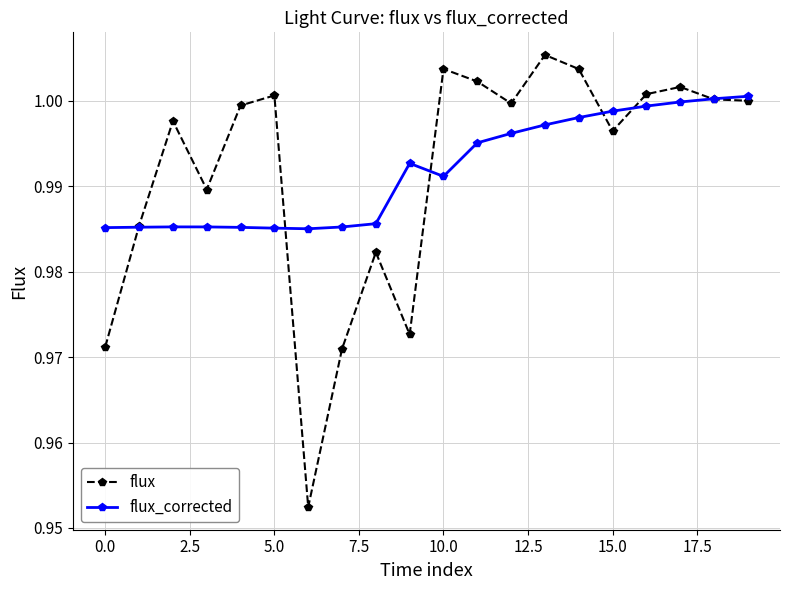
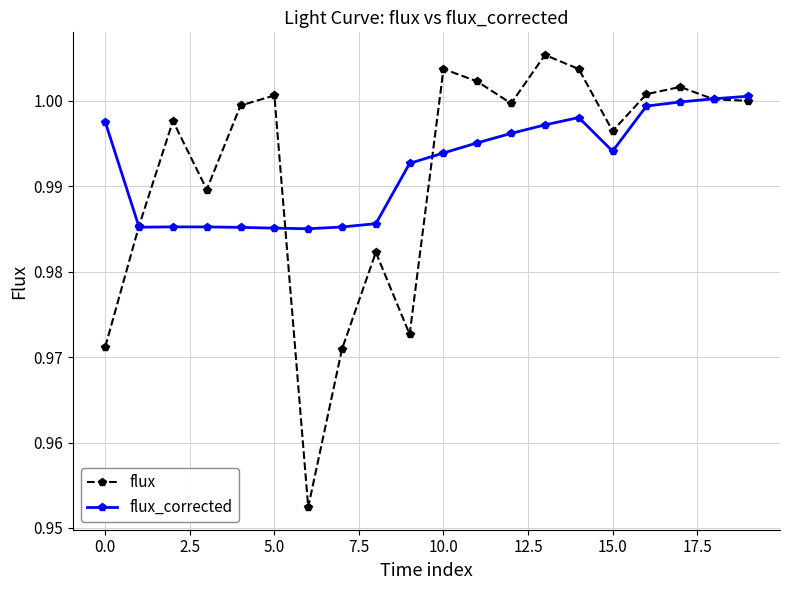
flux_corrected, 0.0: 0.985 -> 0.998
flux_corrected, 10.0: 0.991 -> 0.994
flux_corrected, 15.0: 0.999 -> 0.994
